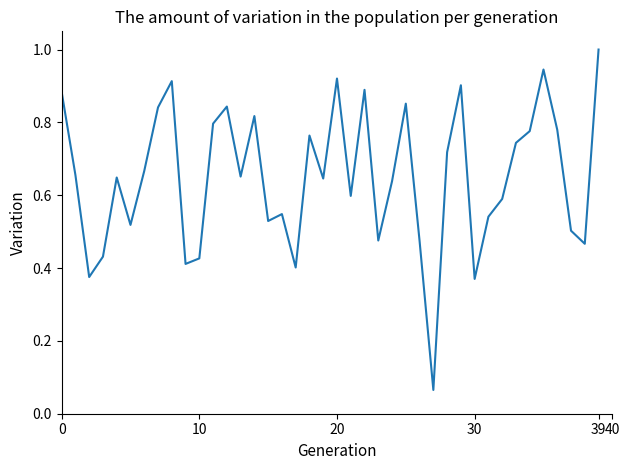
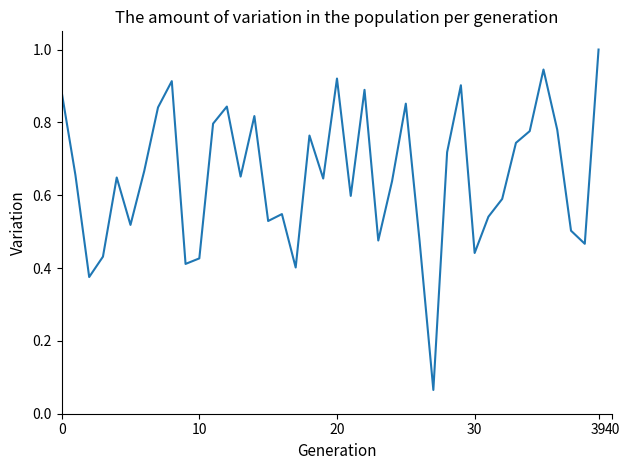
30: 0.37 -> 0.44
